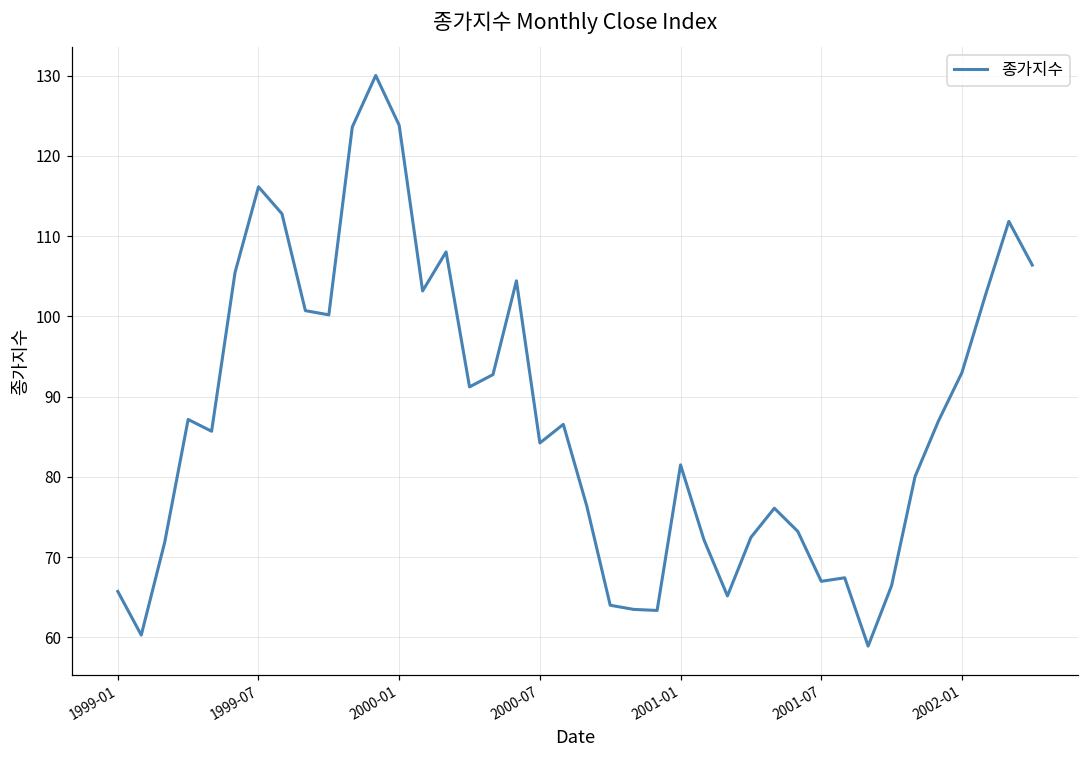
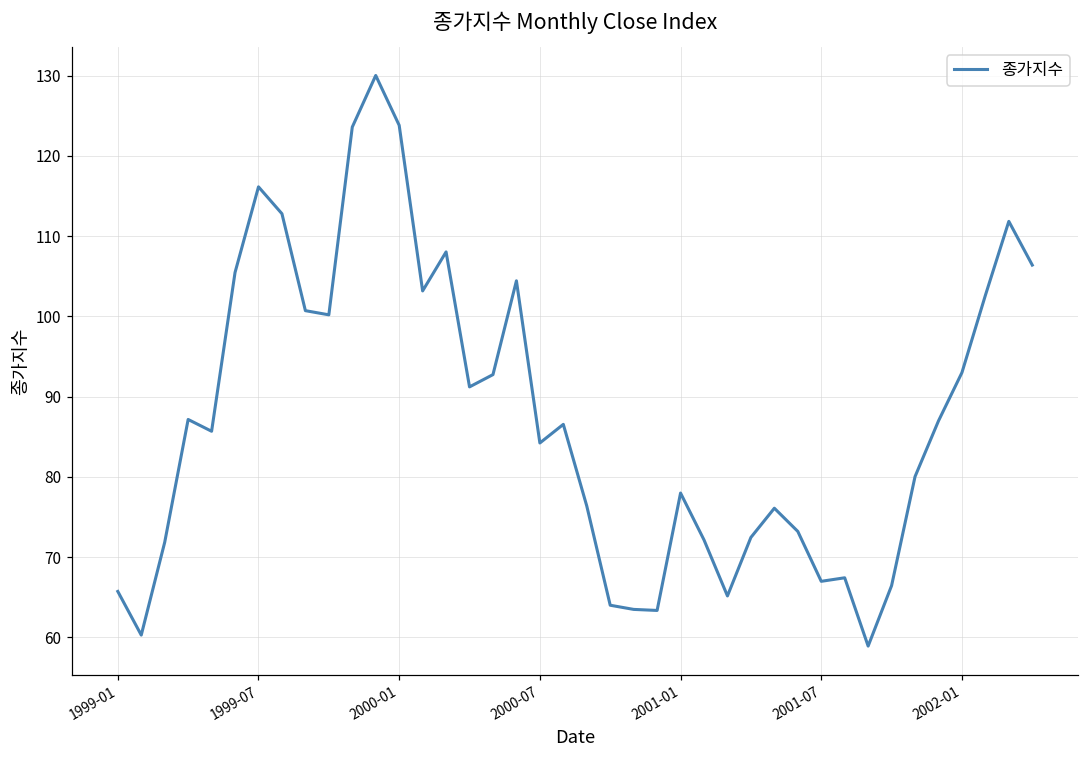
2001-01: 81 -> 78
